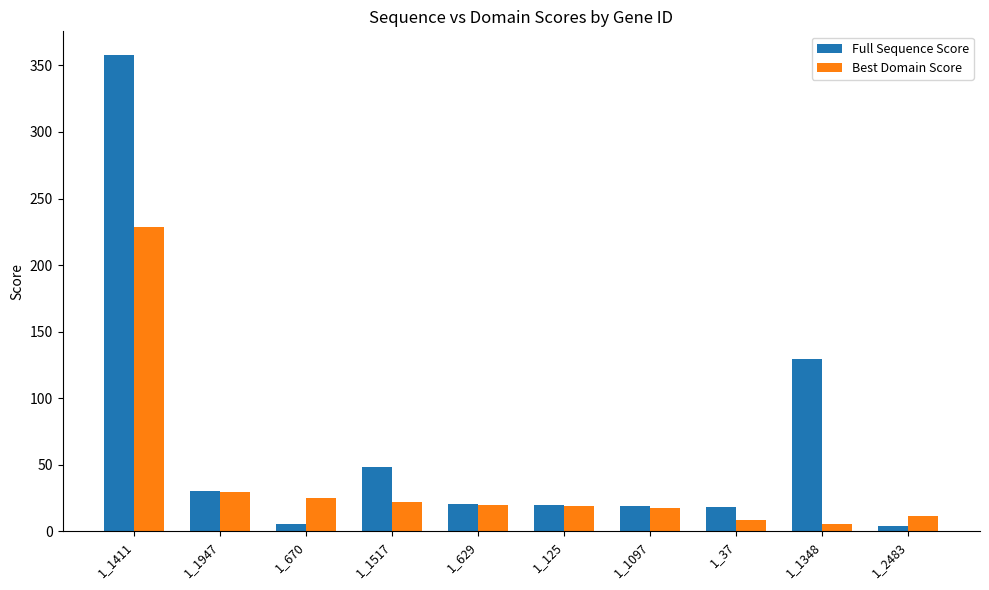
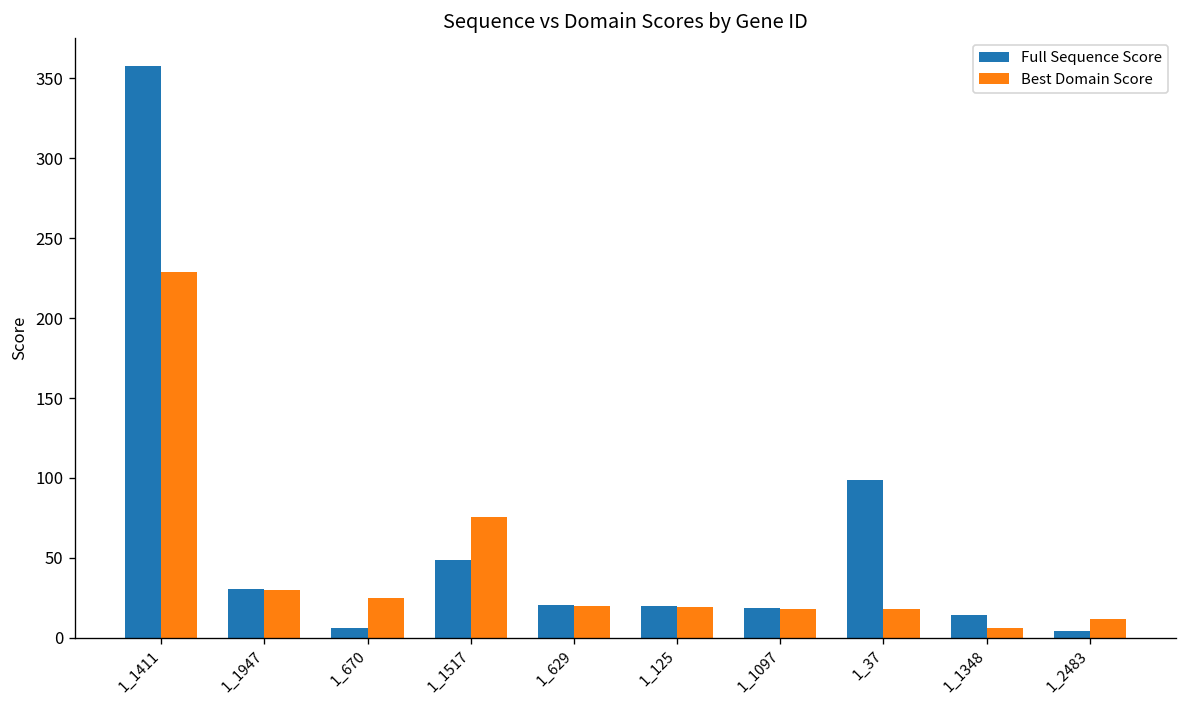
Best Domain Score, 1_1517: 22 -> 76
Full Sequence Score, 1_37: 19 -> 99
Best Domain Score, 1_37: 9 -> 18
Full Sequence Score, 1_1348: 129 -> 14
